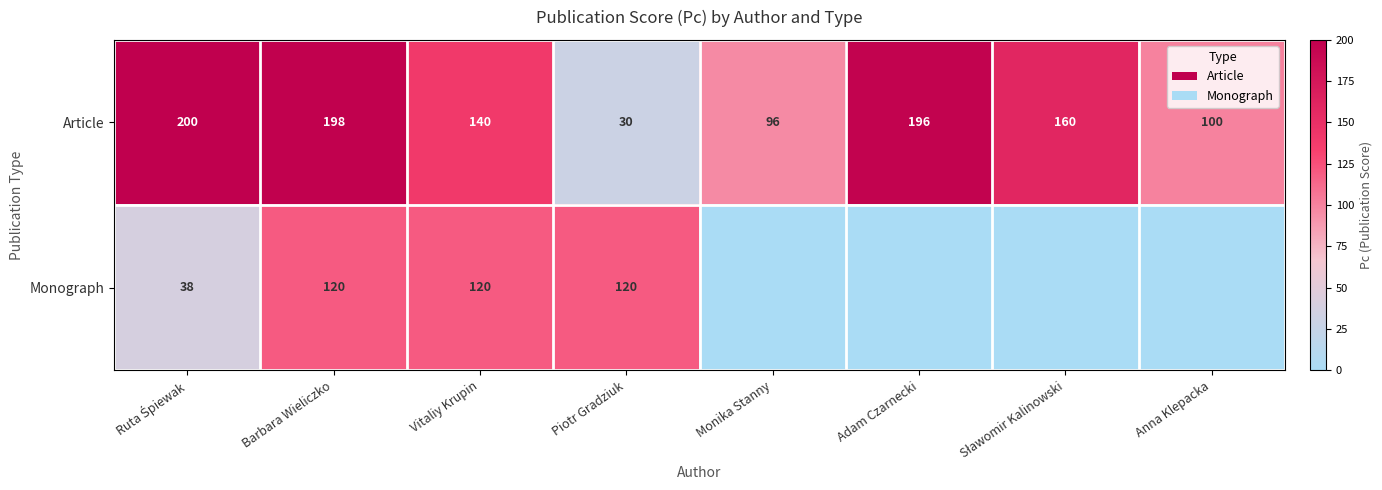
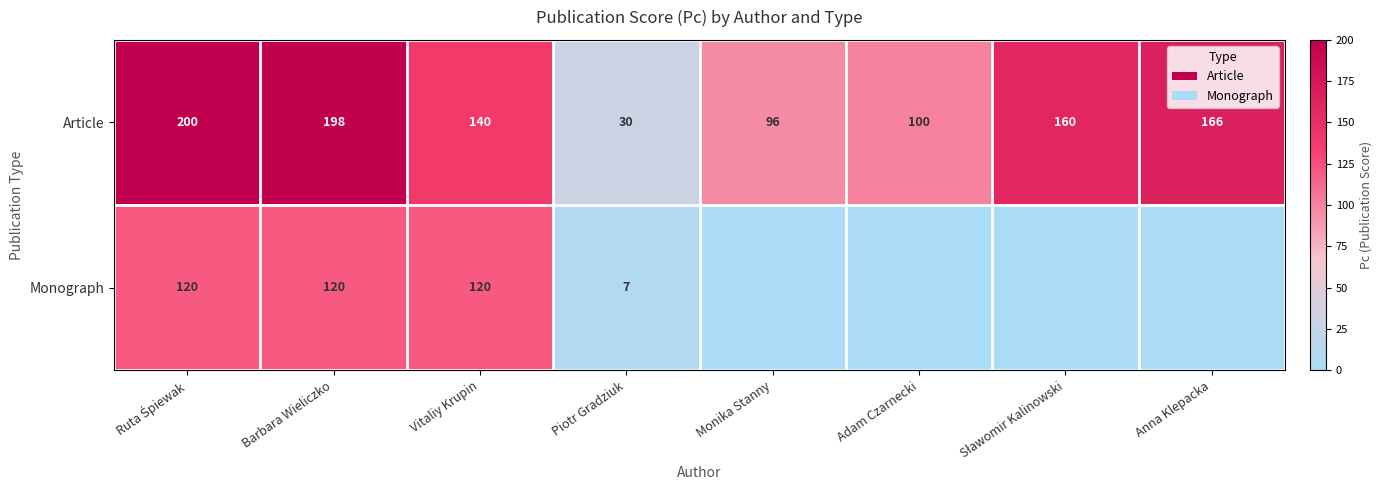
Article, Adam Czarnecki: 196 -> 100
Article, Anna Klepacka: 100 -> 166
Monograph, Ruta Śpiewak: 38 -> 120
Monograph, Piotr Gradziuk: 120 -> 7
